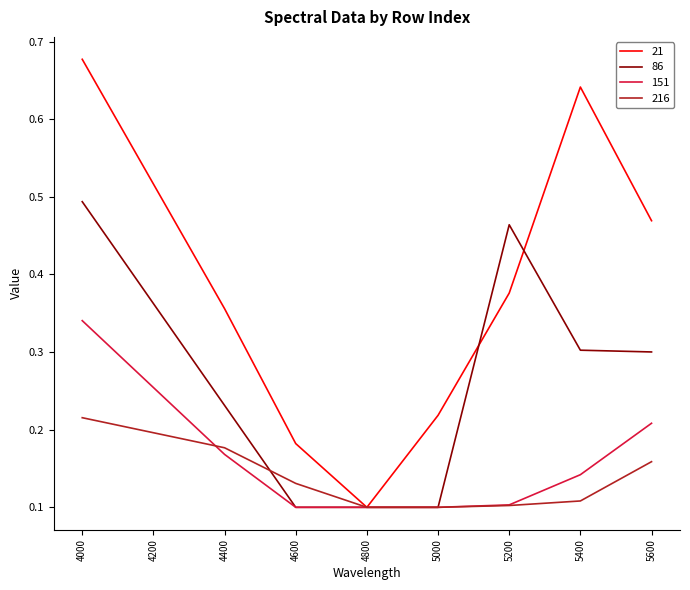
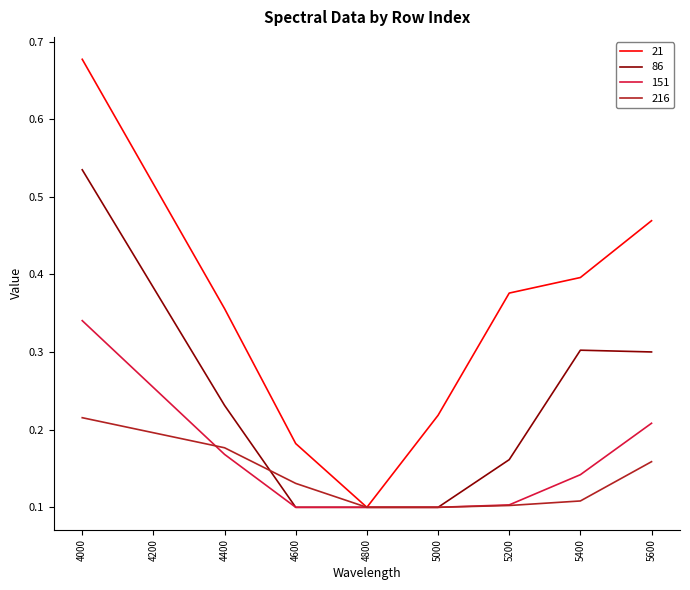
86, 4000: 0.49 -> 0.53
86, 5200: 0.46 -> 0.16
21, 5400: 0.64 -> 0.40
